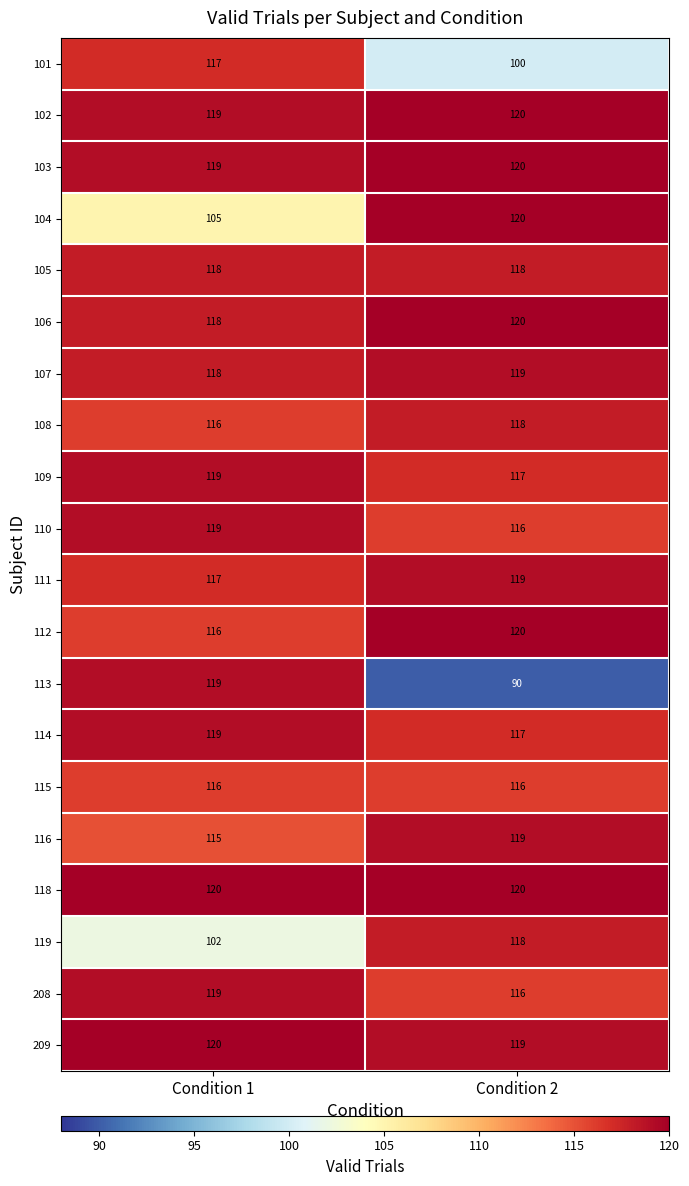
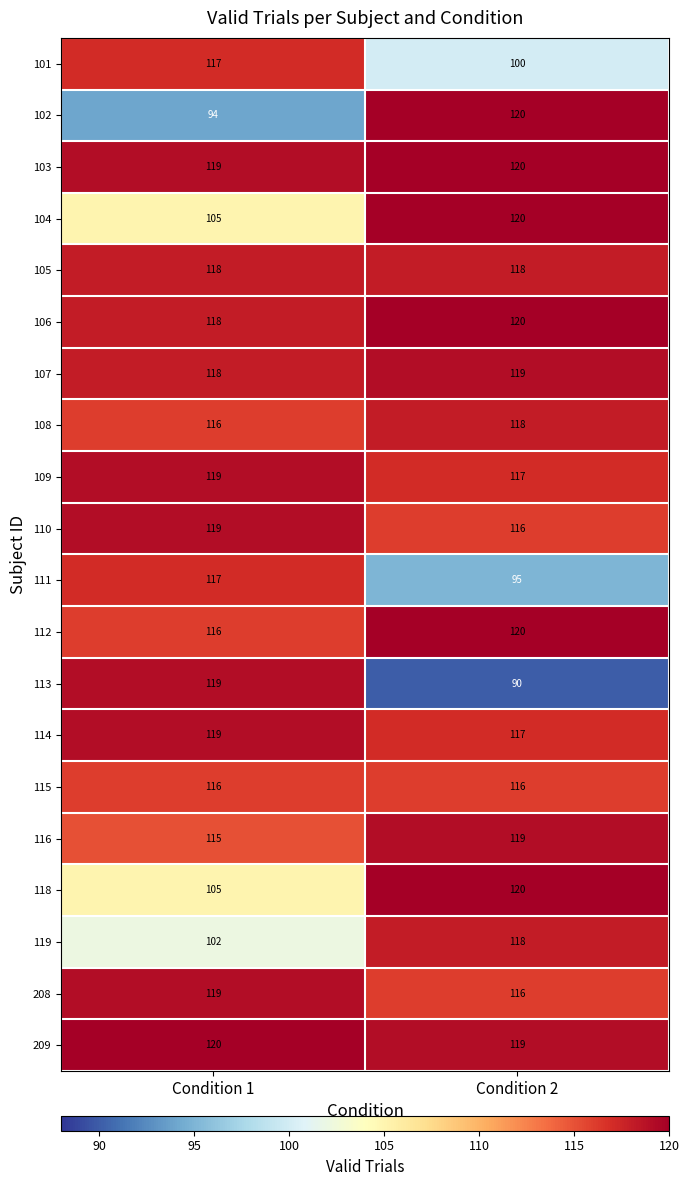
102, Condition 1: 119 -> 94
111, Condition 2: 119 -> 95
118, Condition 1: 120 -> 105
